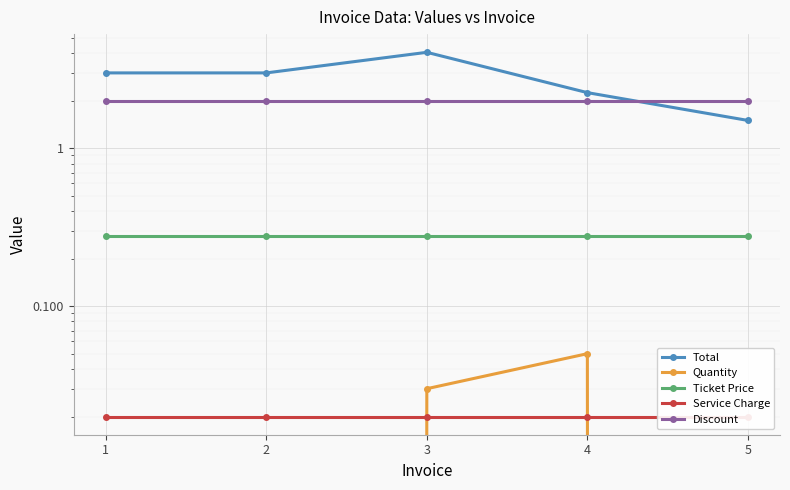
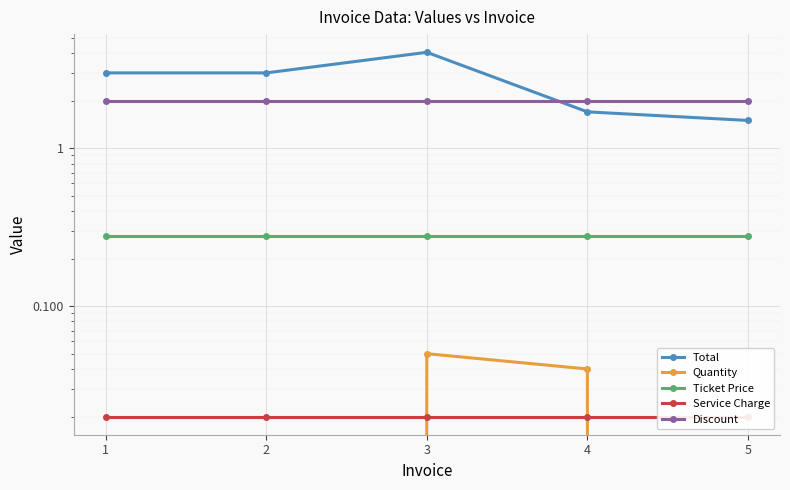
Quantity, 3: 0.03 -> 0.05
Total, 4: 2.3 -> 1.7
Quantity, 4: 0.05 -> 0.04
